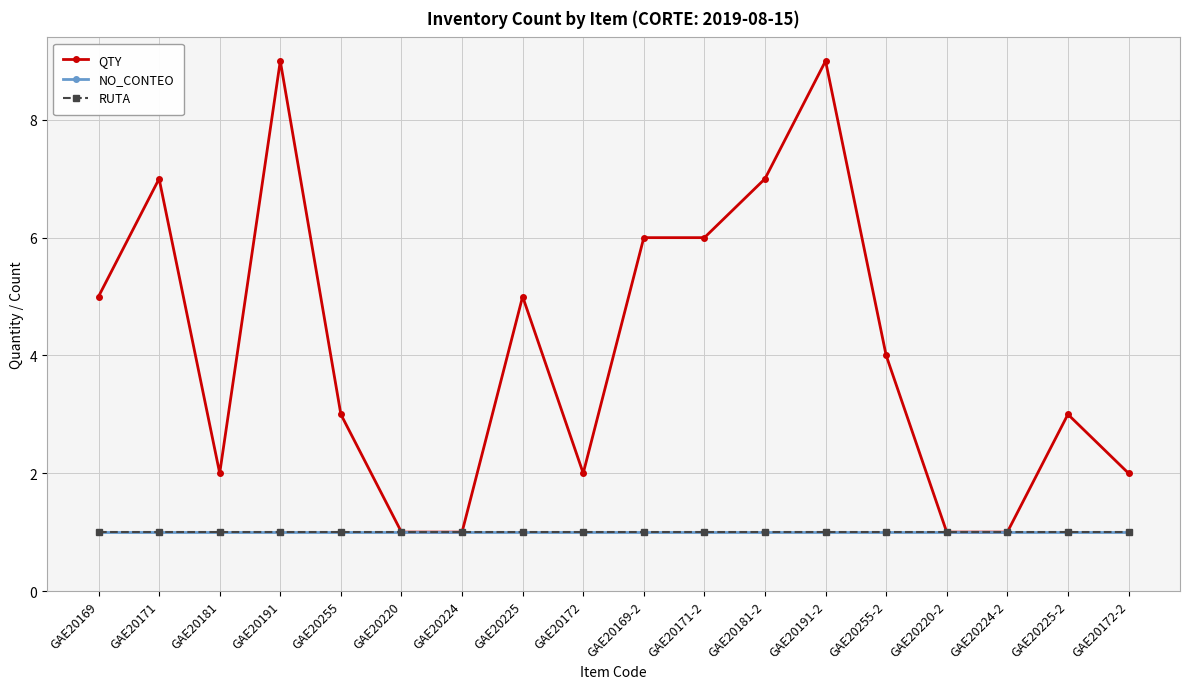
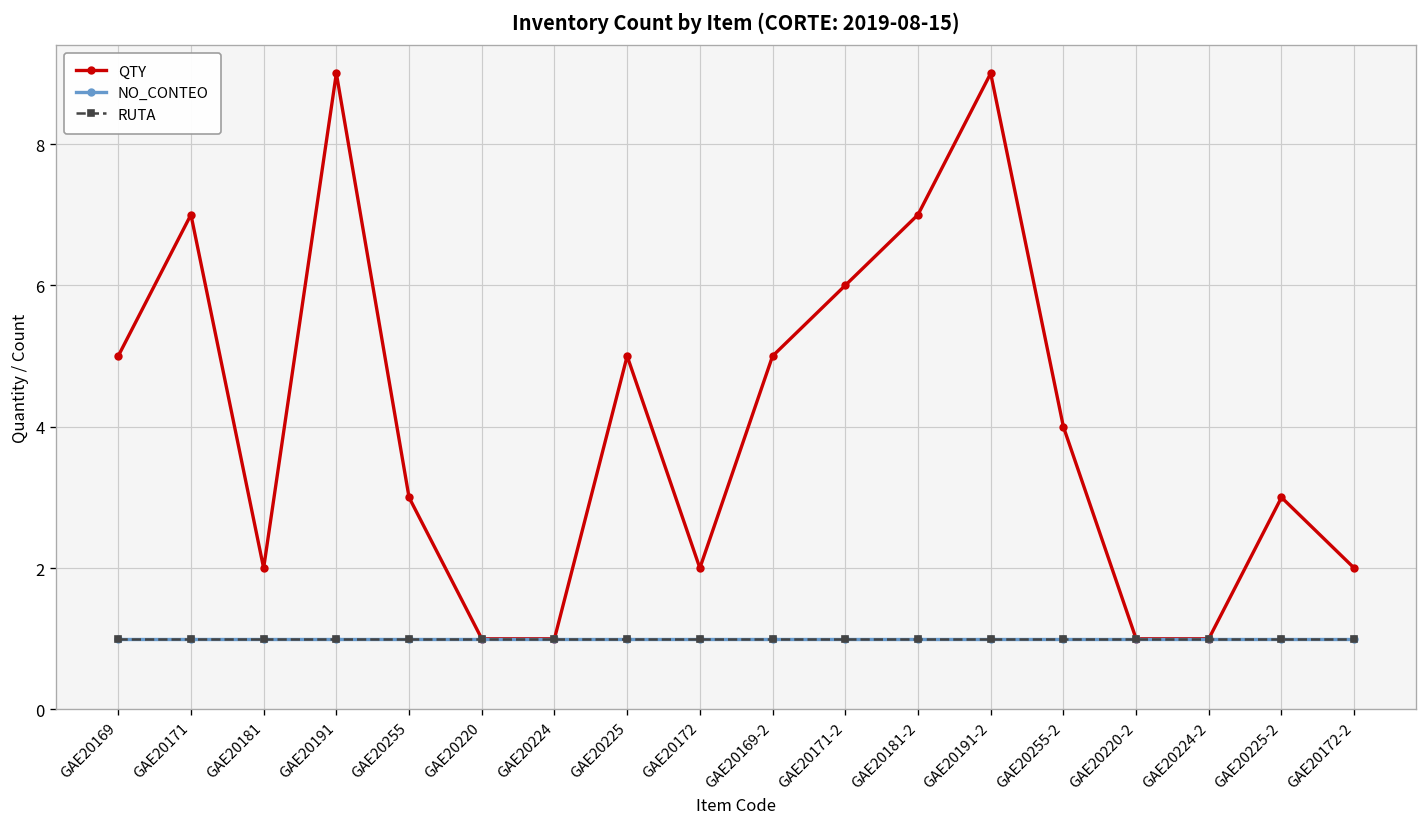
QTY, GAE20169-2: 6 -> 5
